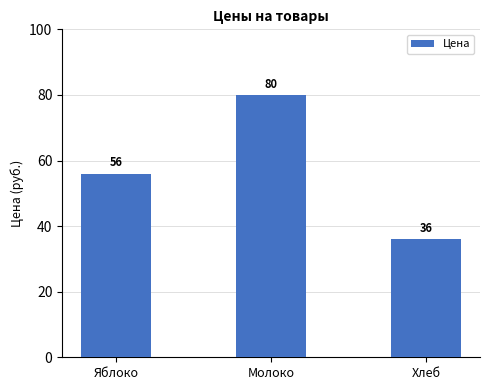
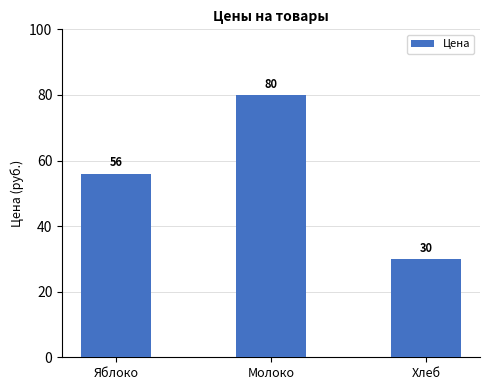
Хлеб: 36 -> 30
